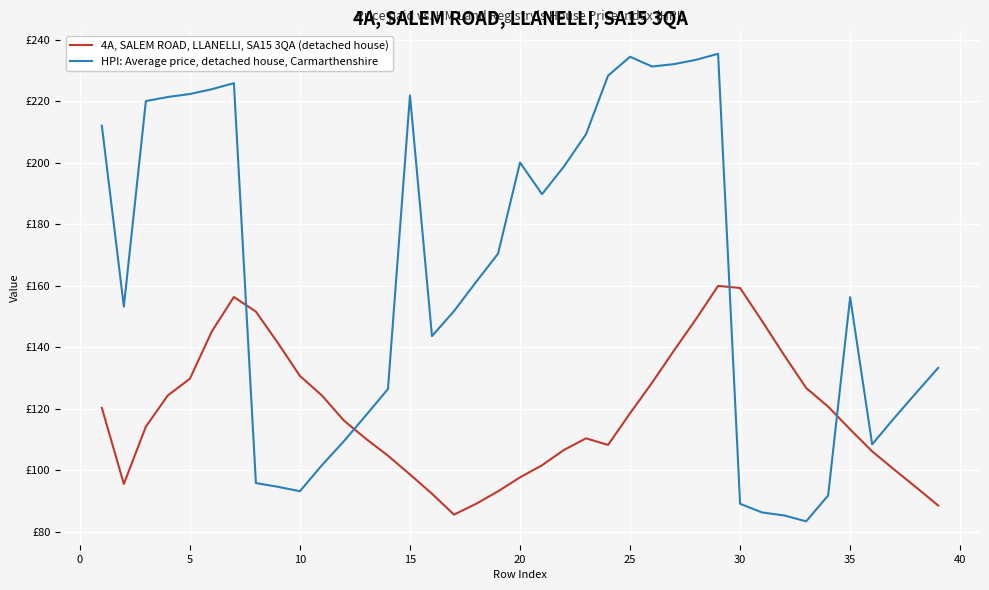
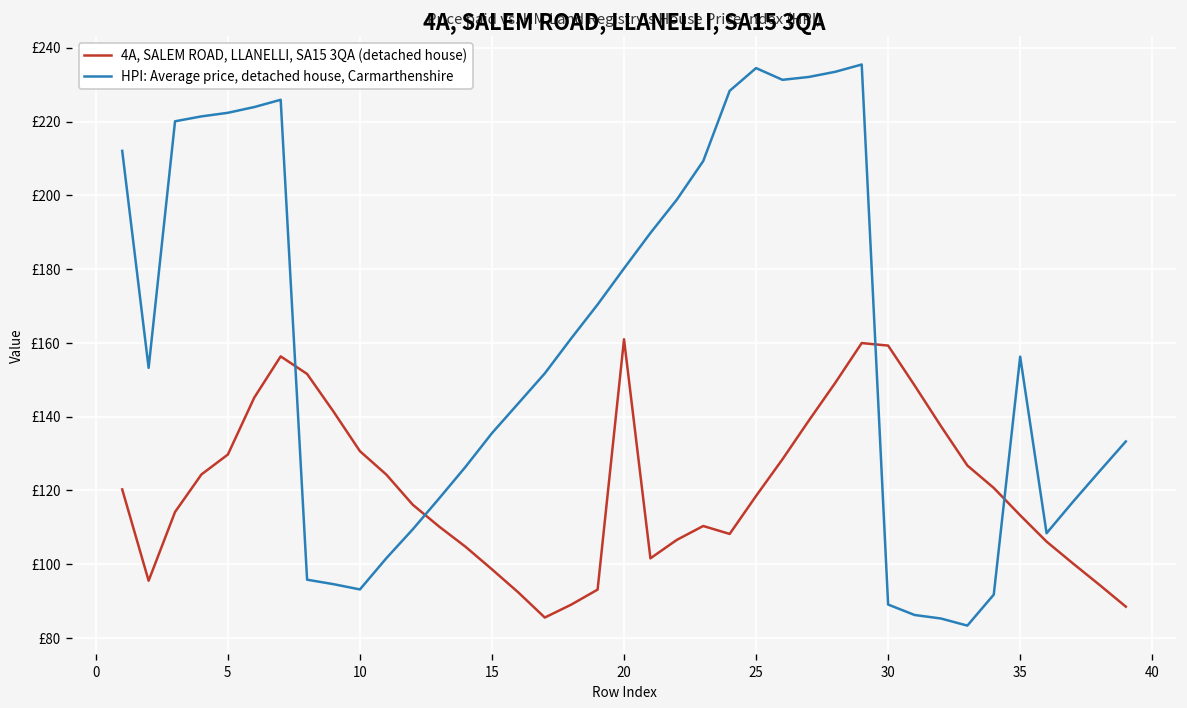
HPI: Average price, detached house, Carmarthenshire, 15: £222 -> £136
4A, SALEM ROAD, LLANELLI, SA15 3QA (detached house), 20: £98 -> £161
HPI: Average price, detached house, Carmarthenshire, 20: £200 -> £180
